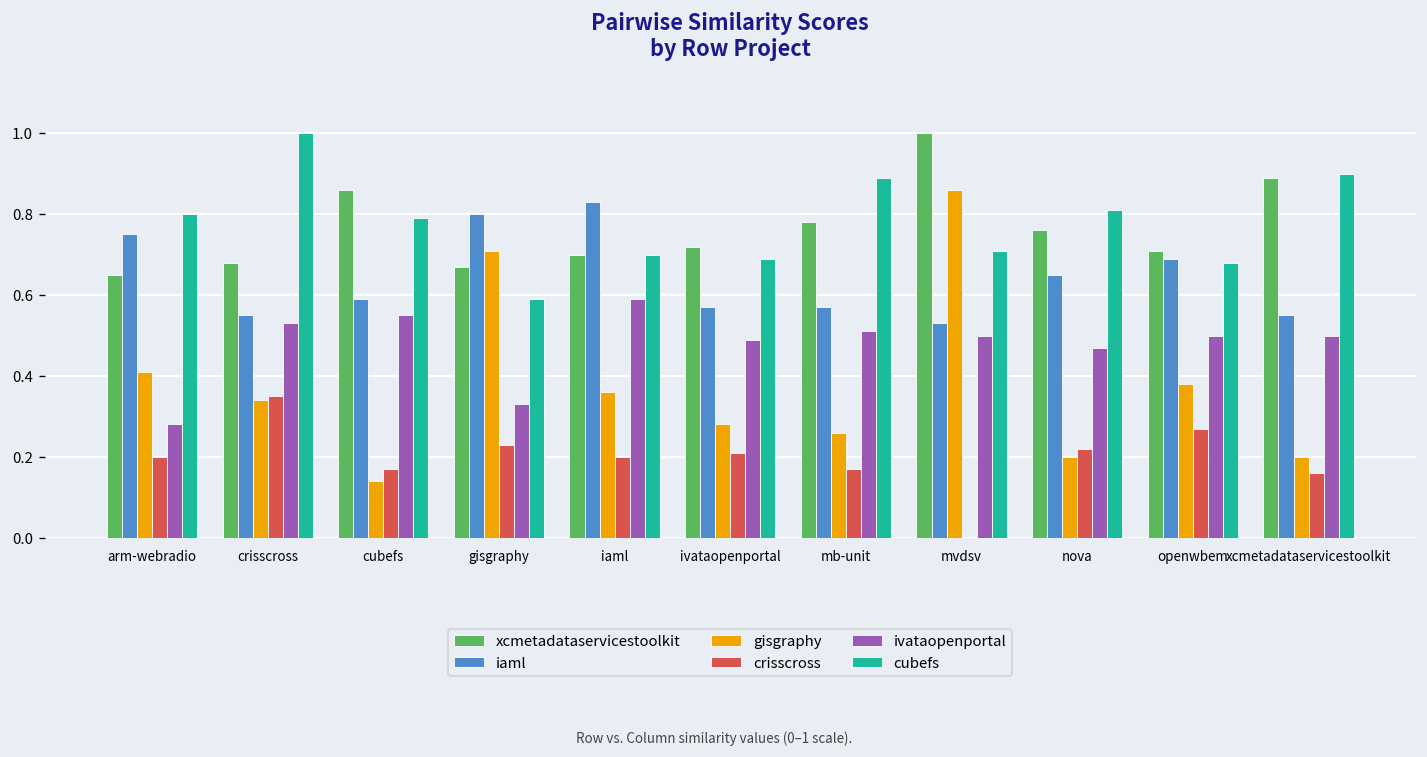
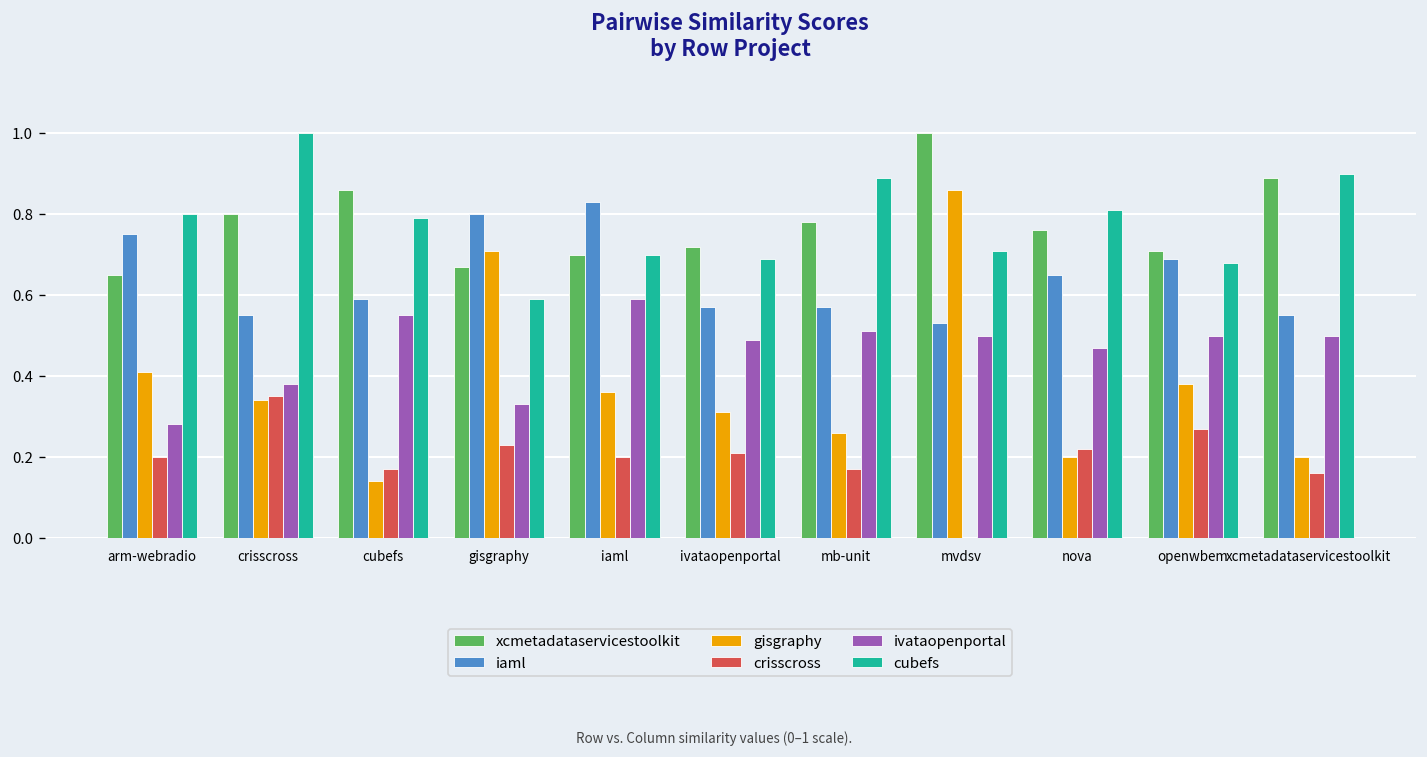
xcmetadataservicestoolkit, crisscross: 0.68 -> 0.80
ivataopenportal, crisscross: 0.53 -> 0.38
gisgraphy, ivataopenportal: 0.28 -> 0.31
